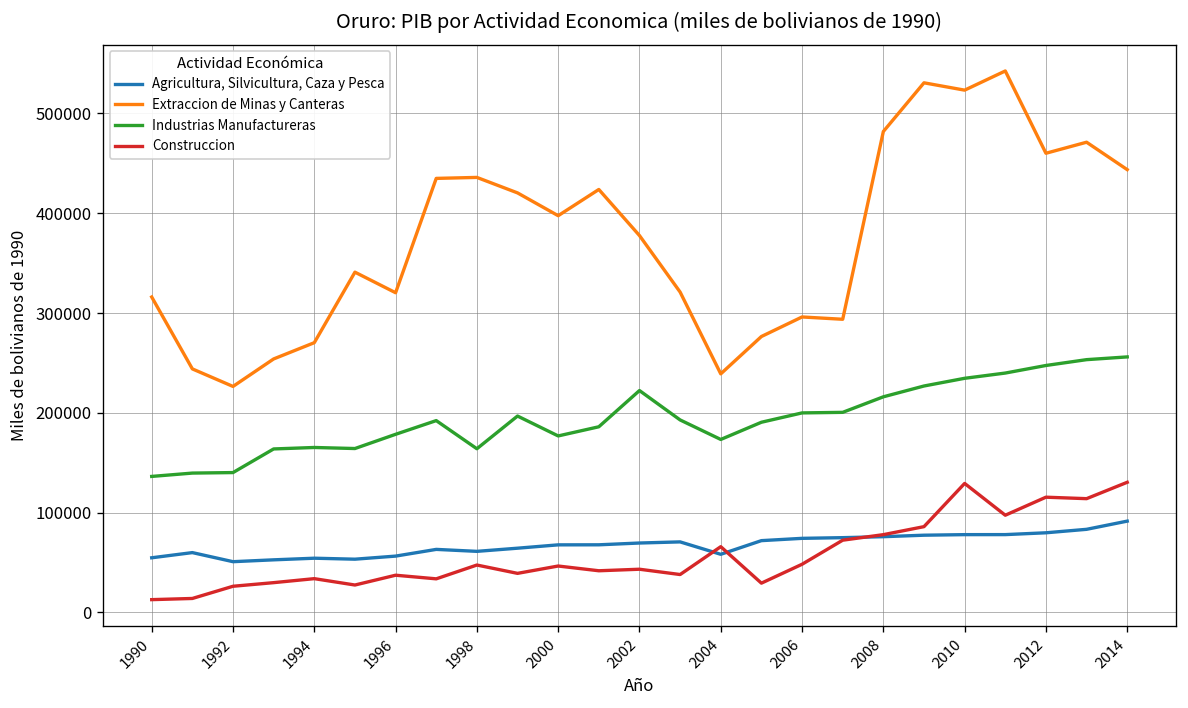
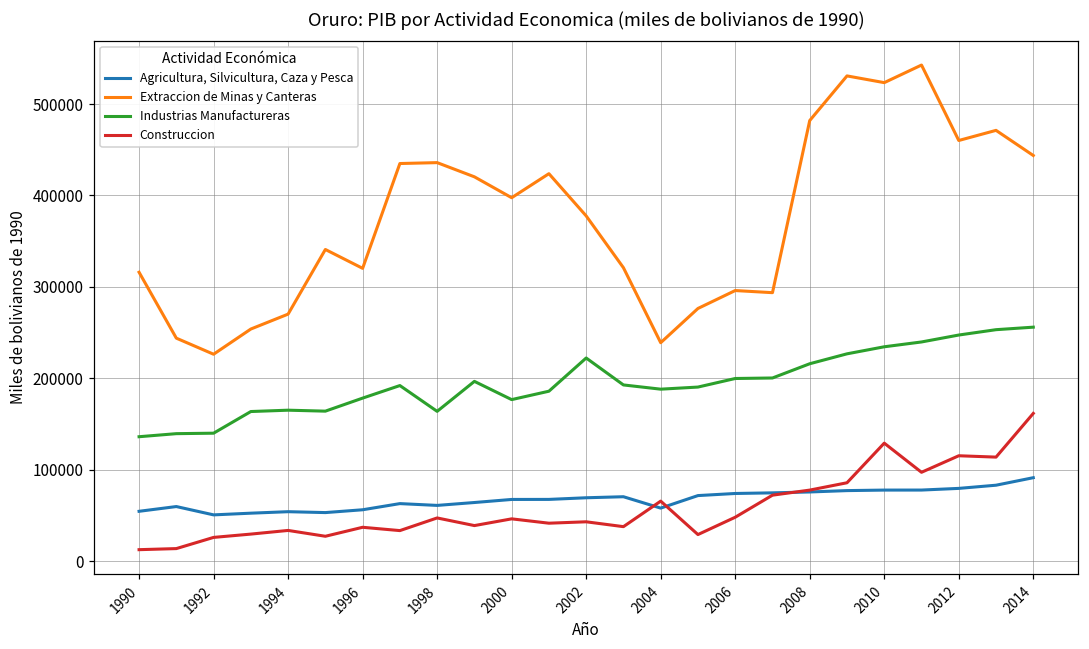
Industrias Manufactureras, 2004: 170000 -> 190000
Construccion, 2014: 130000 -> 160000
